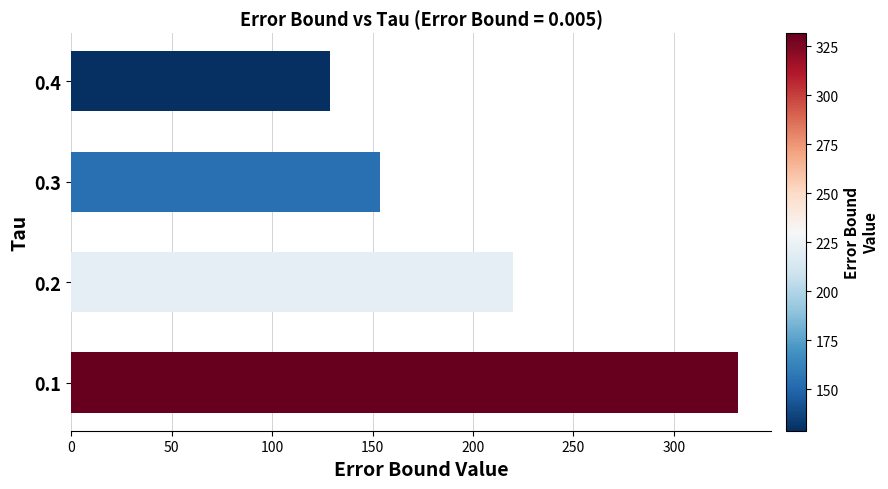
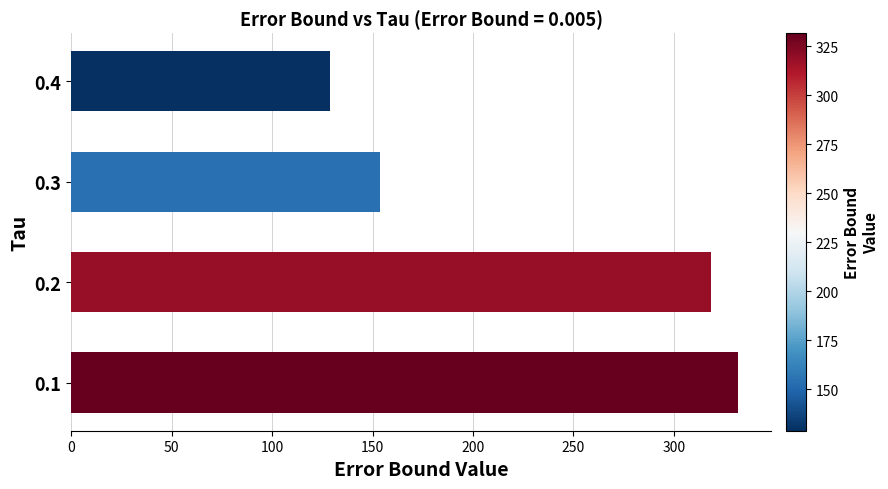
0.2: 220 -> 319
